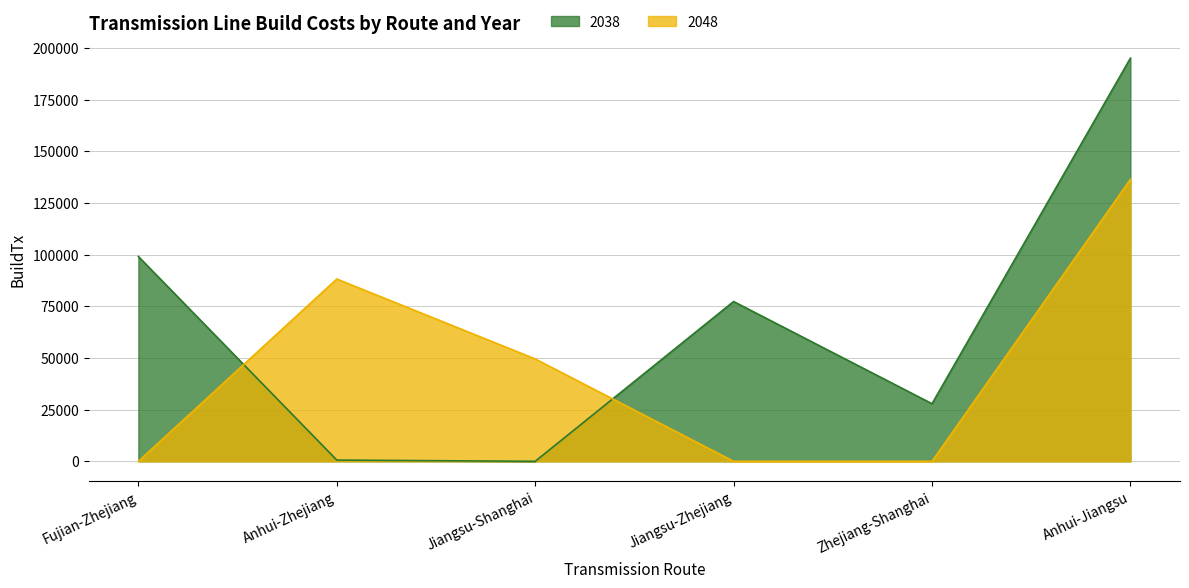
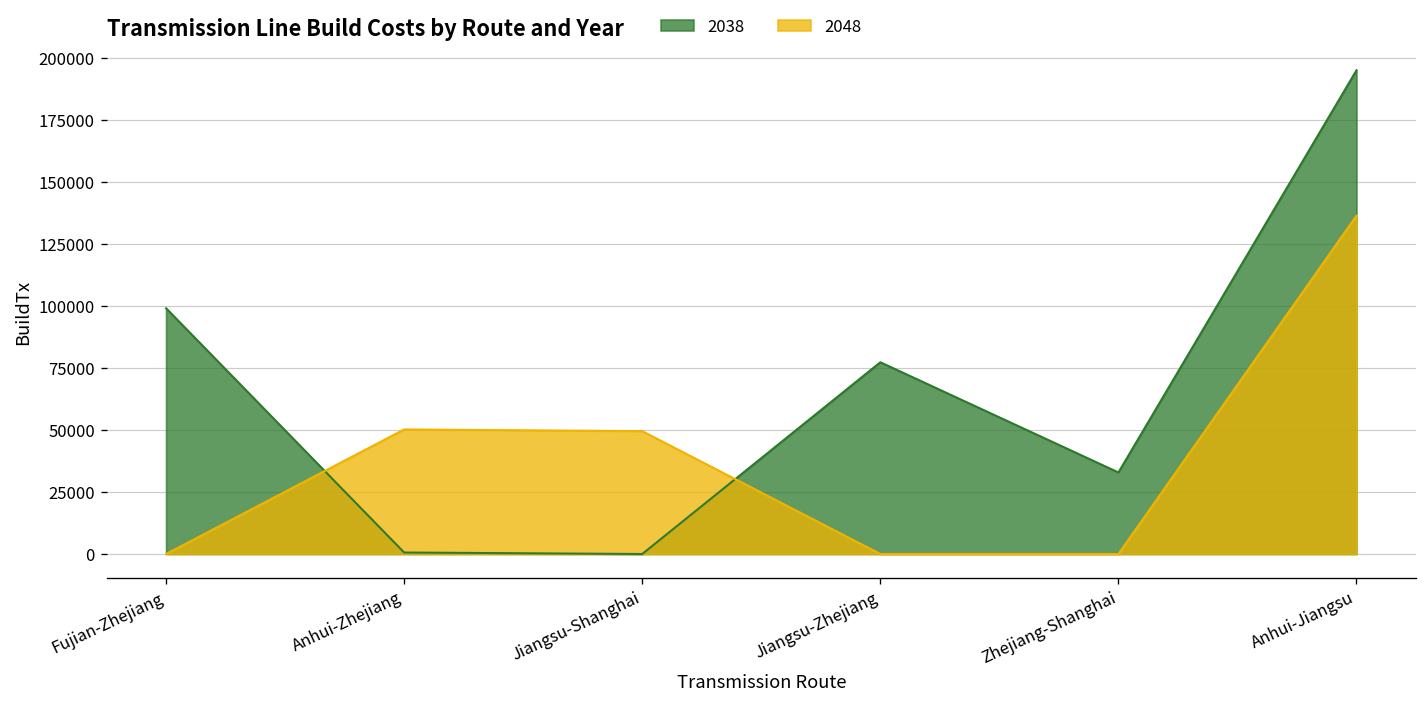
2048, Anhui-Zhejiang: 88000 -> 50000
2038, Zhejiang-Shanghai: 28000 -> 33000
